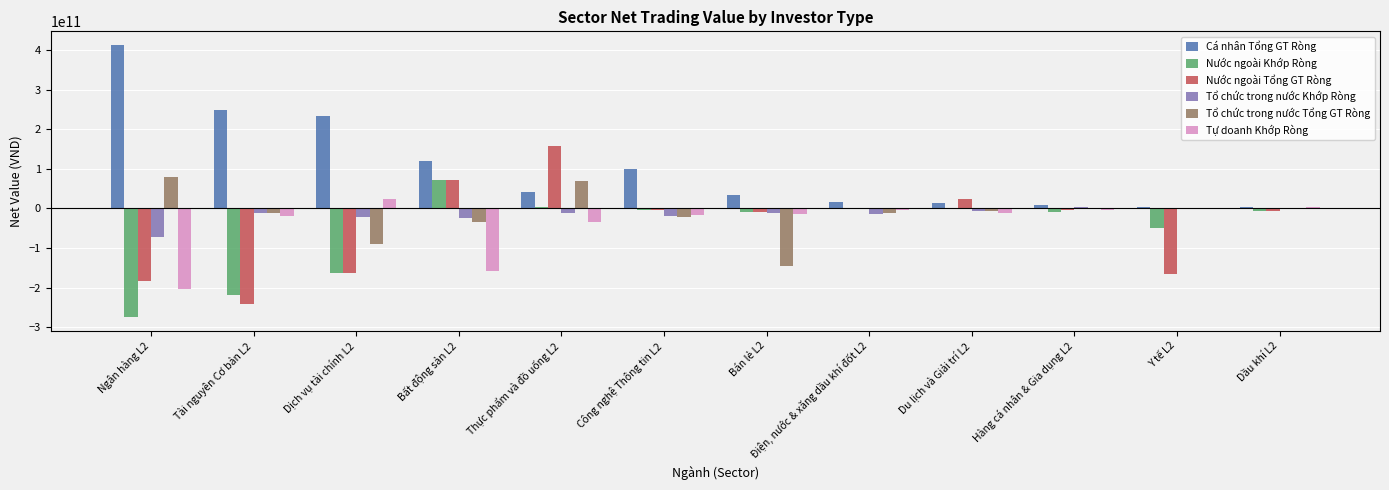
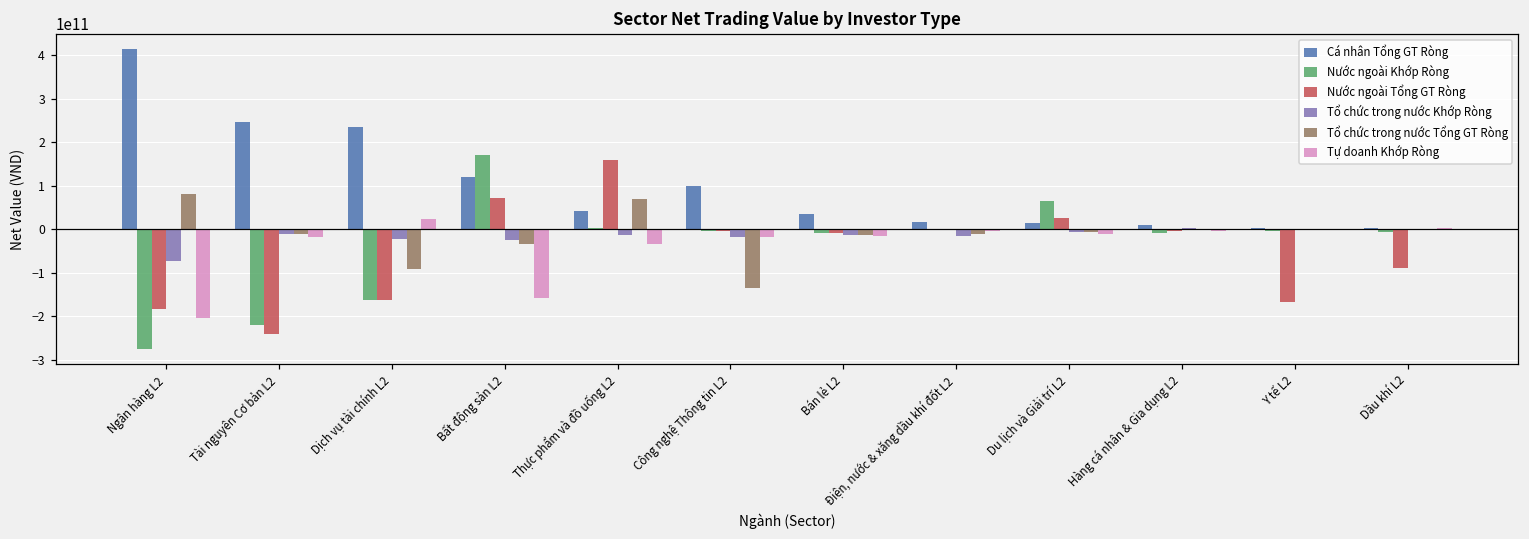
Nước ngoài Khớp Ròng, Bất động sản L2: 70000000000 -> 170000000000
Tổ chức trong nước Tổng GT Ròng, Công nghệ Thông tin L2: -20000000000 -> -130000000000
Tổ chức trong nước Tổng GT Ròng, Bán lẻ L2: -150000000000 -> -10000000000
Nước ngoài Khớp Ròng, Du lịch và Giải trí L2: 0 -> 60000000000
Nước ngoài Khớp Ròng, Y tế L2: -50000000000 -> 0
Nước ngoài Tổng GT Ròng, Dầu khí L2: -10000000000 -> -90000000000
